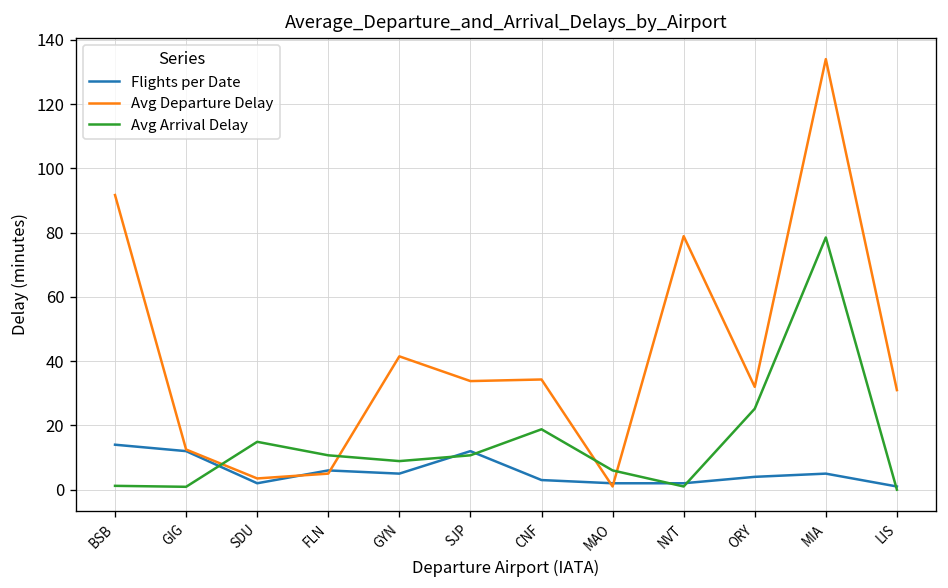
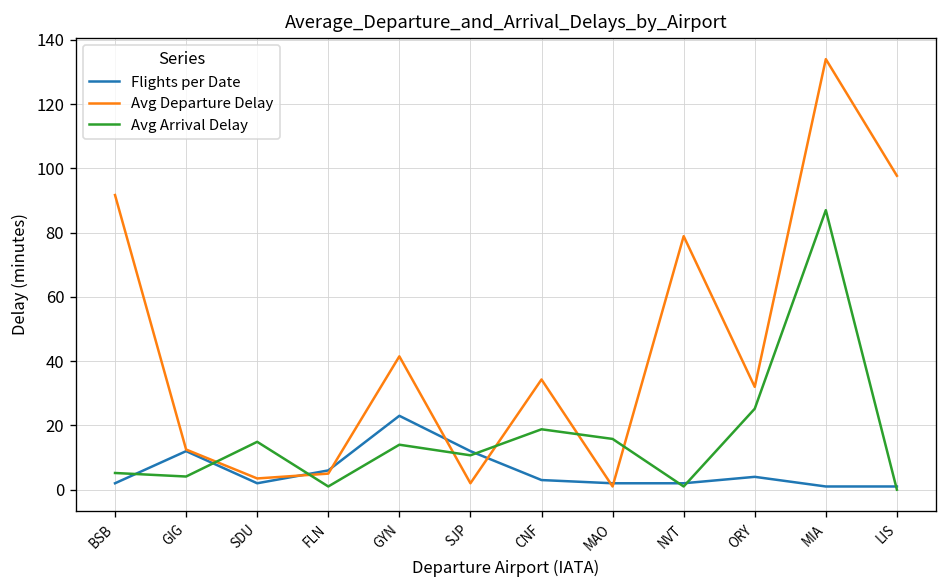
Flights per Date, BSB: 14 -> 2
Avg Arrival Delay, BSB: 1 -> 5
Avg Arrival Delay, GIG: 1 -> 4
Avg Arrival Delay, FLN: 11 -> 1
Flights per Date, GYN: 5 -> 23
Avg Arrival Delay, GYN: 9 -> 14
Avg Departure Delay, SJP: 34 -> 2
Avg Arrival Delay, MAO: 6 -> 16
Flights per Date, MIA: 5 -> 1
Avg Arrival Delay, MIA: 79 -> 87
Avg Departure Delay, LIS: 31 -> 98
